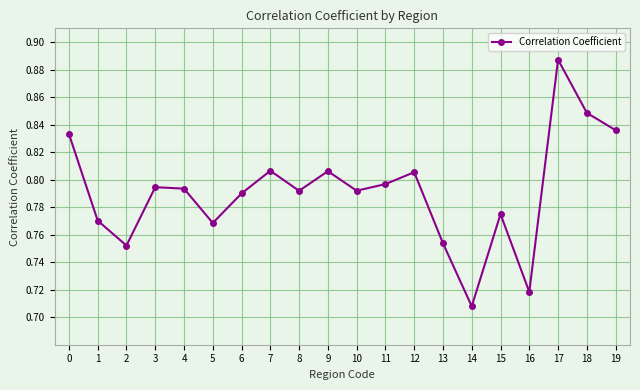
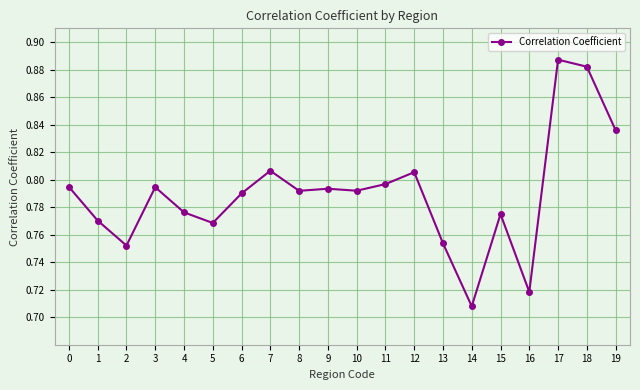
0: 0.833 -> 0.795
4: 0.793 -> 0.776
9: 0.806 -> 0.793
18: 0.849 -> 0.882
